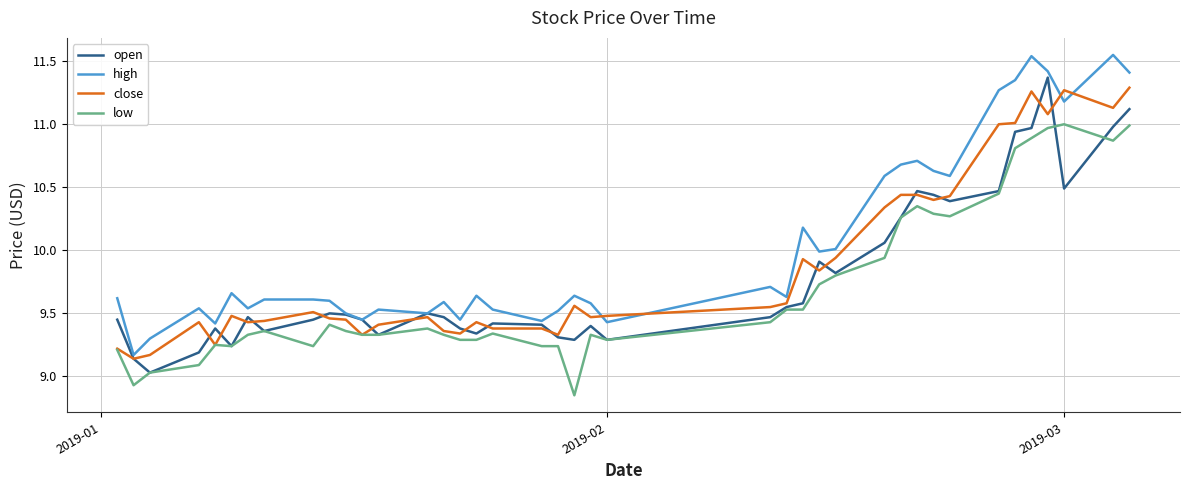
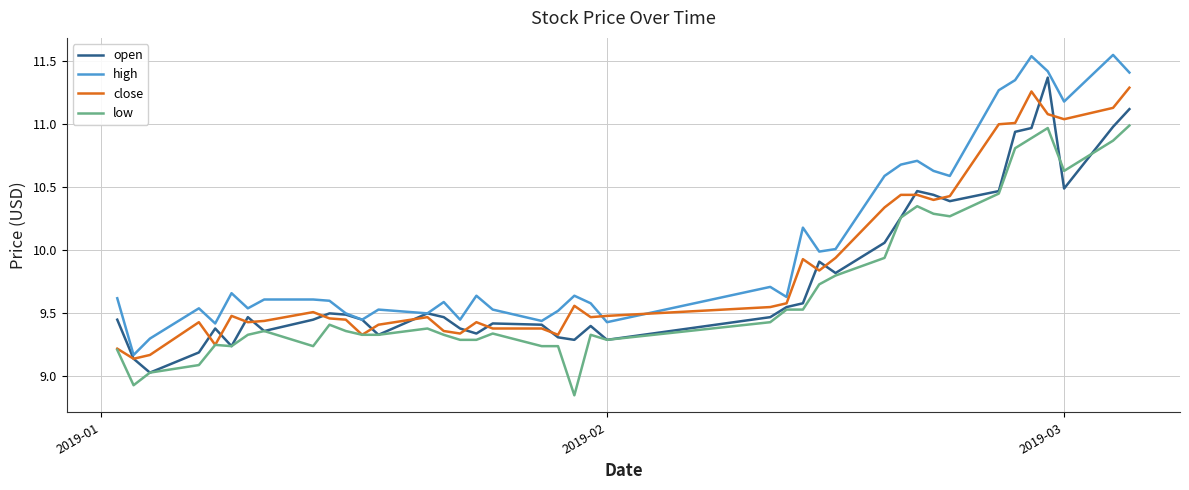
close, 2019-03: 11.27 -> 11.04
low, 2019-03: 11.00 -> 10.63
